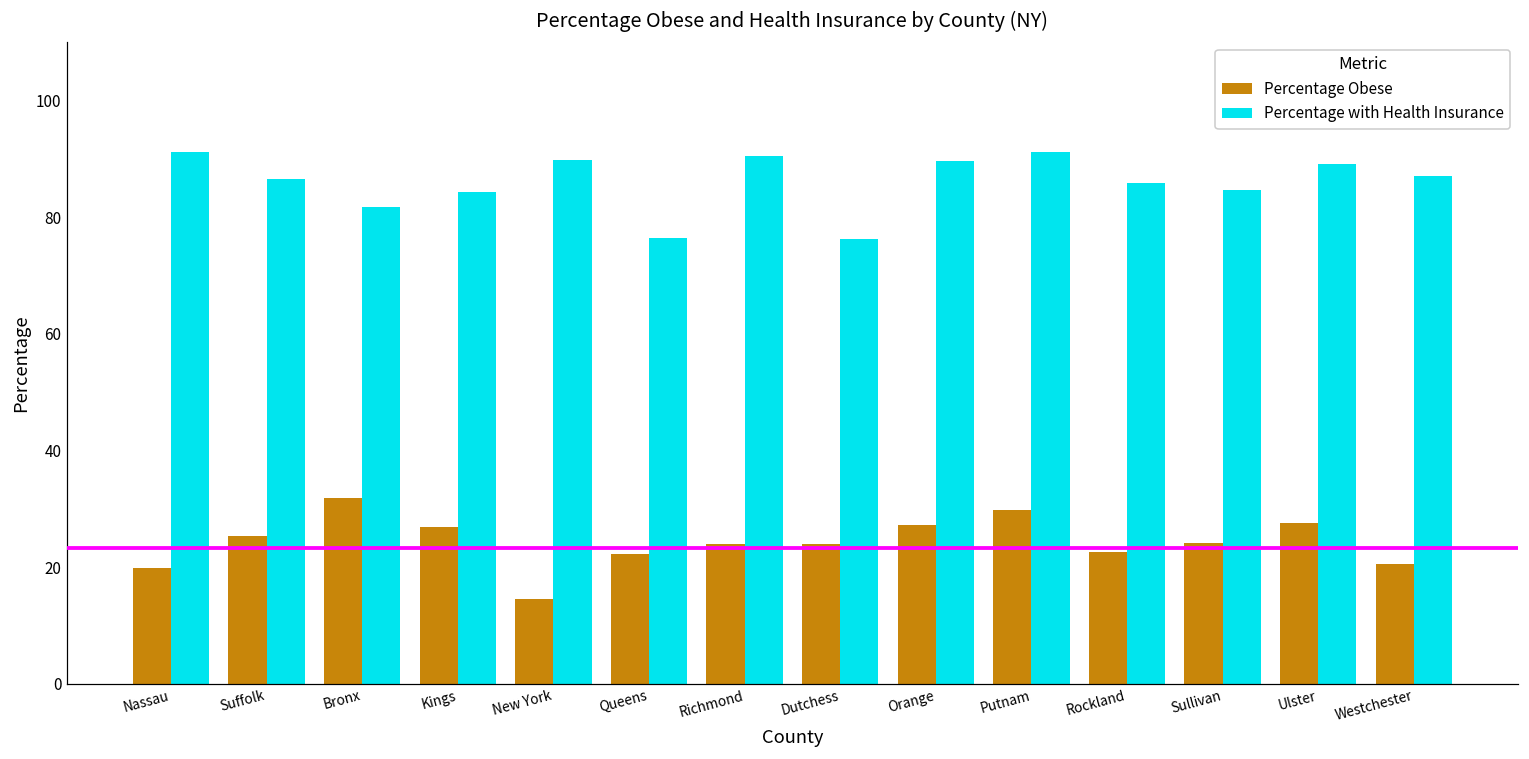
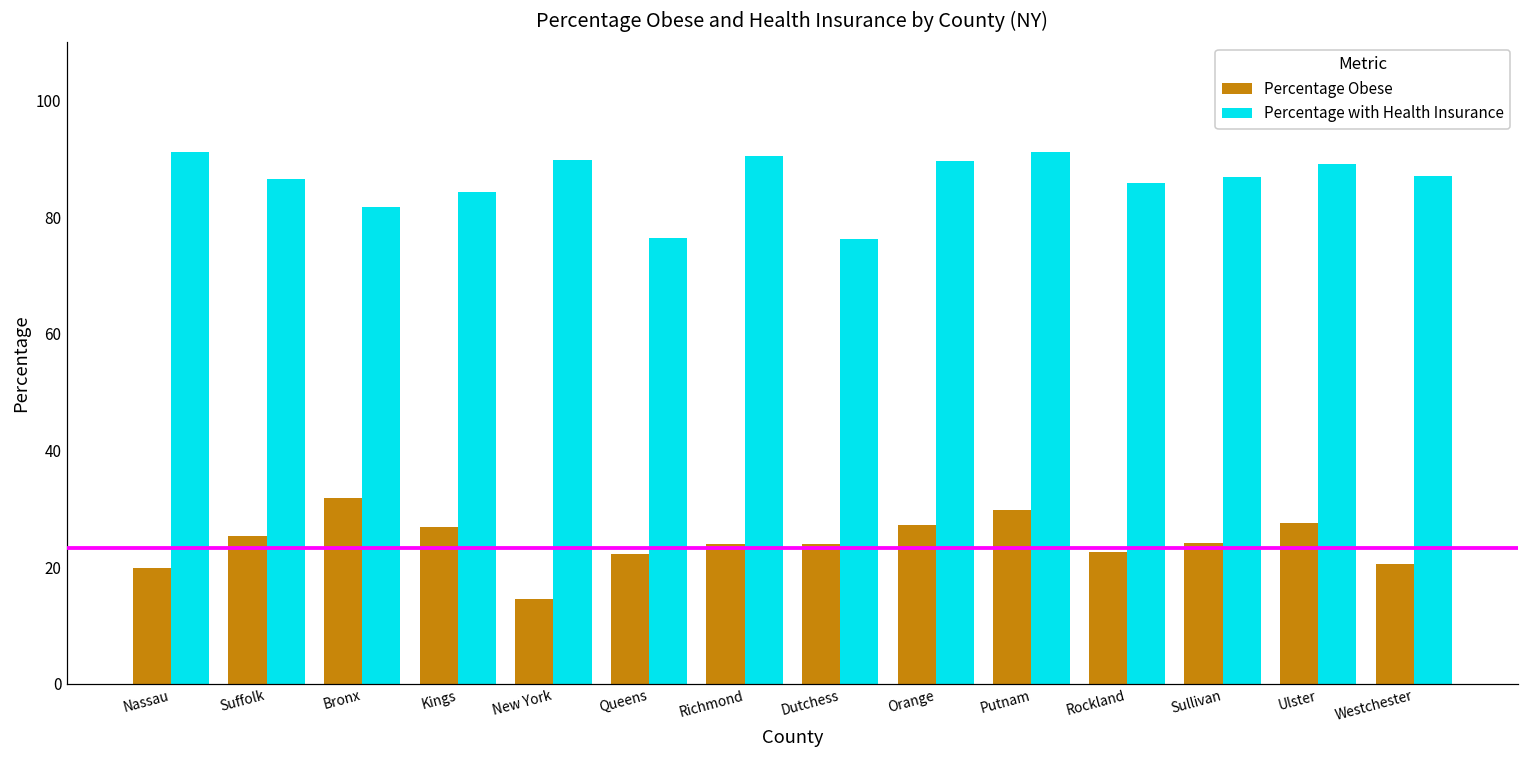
Percentage with Health Insurance, Sullivan: 85 -> 87
